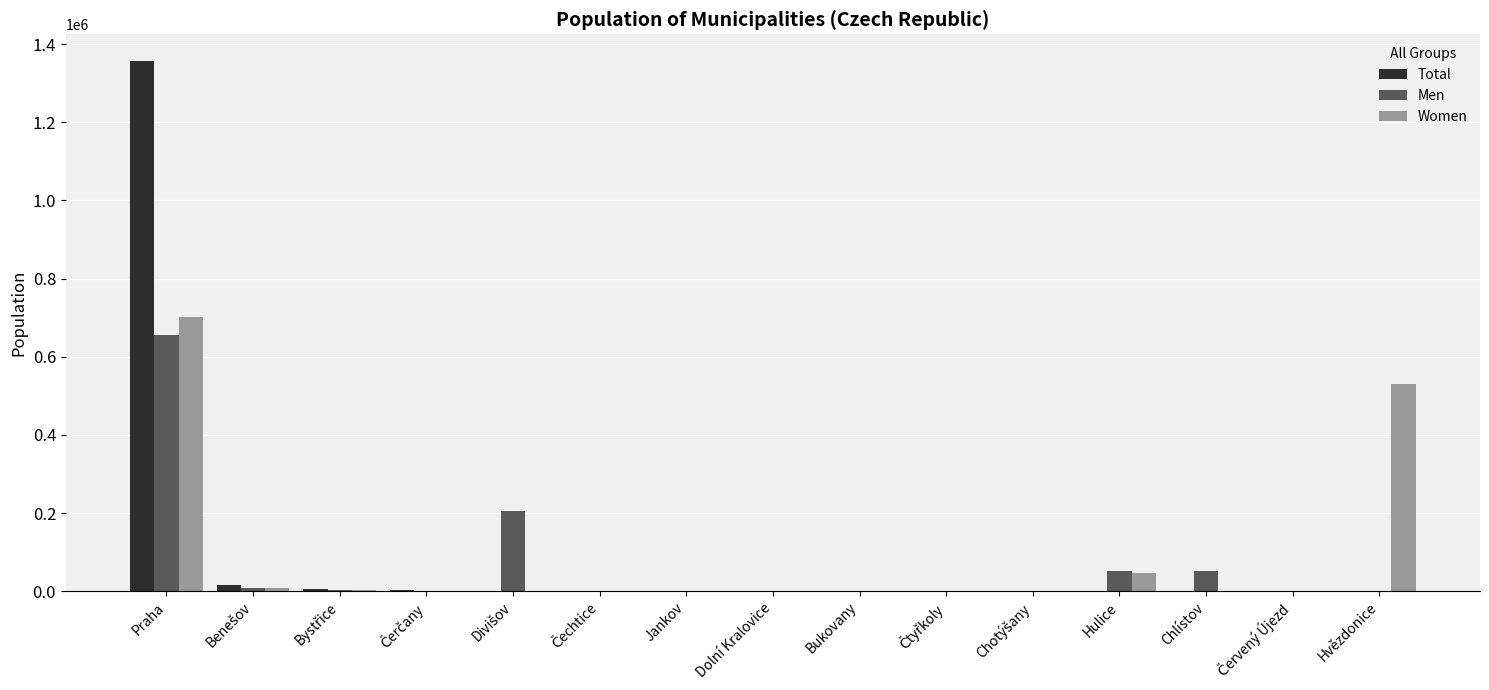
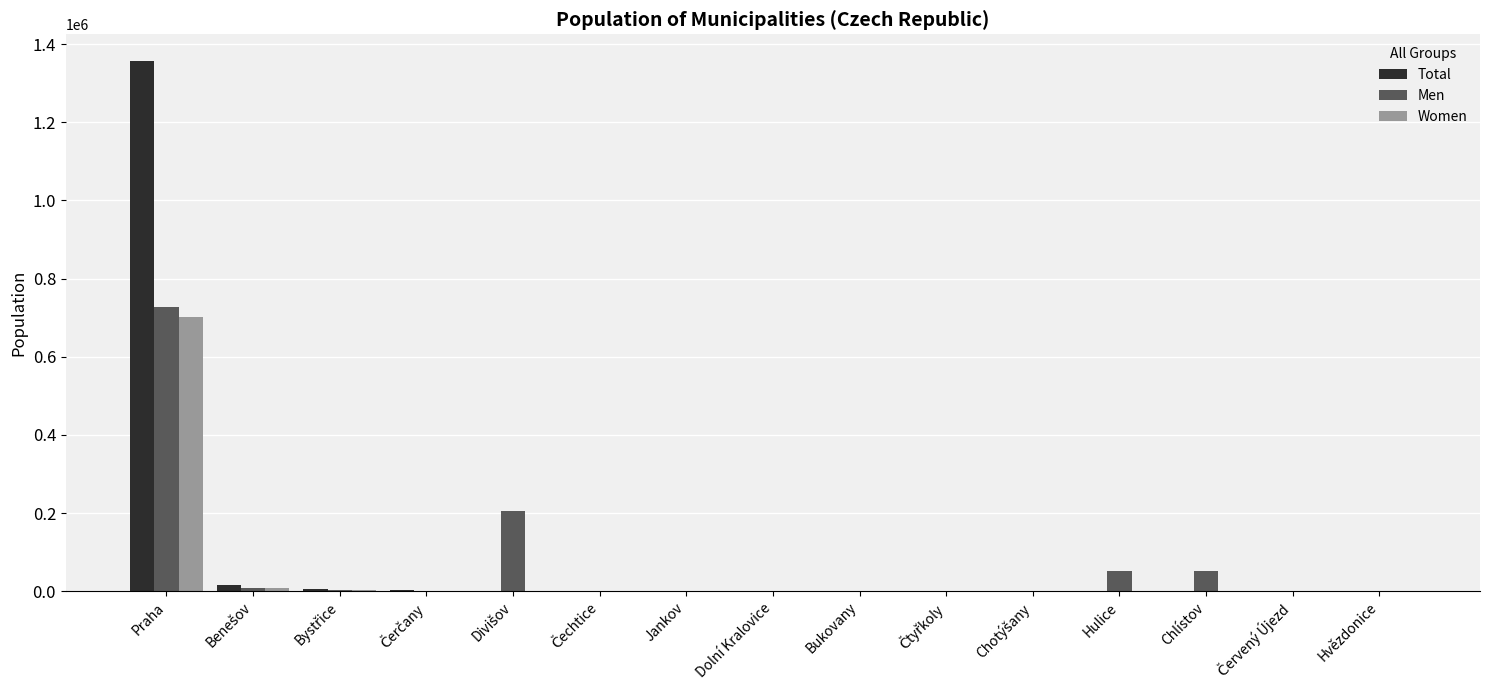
Men, Praha: 660000 -> 730000
Women, Hulice: 50000 -> 0
Women, Hvězdonice: 530000 -> 0
